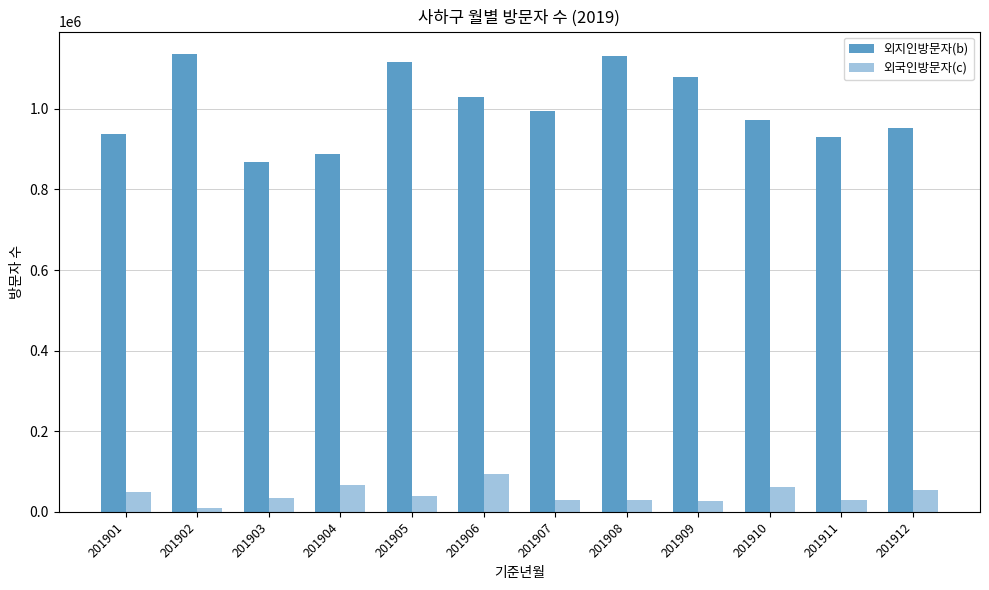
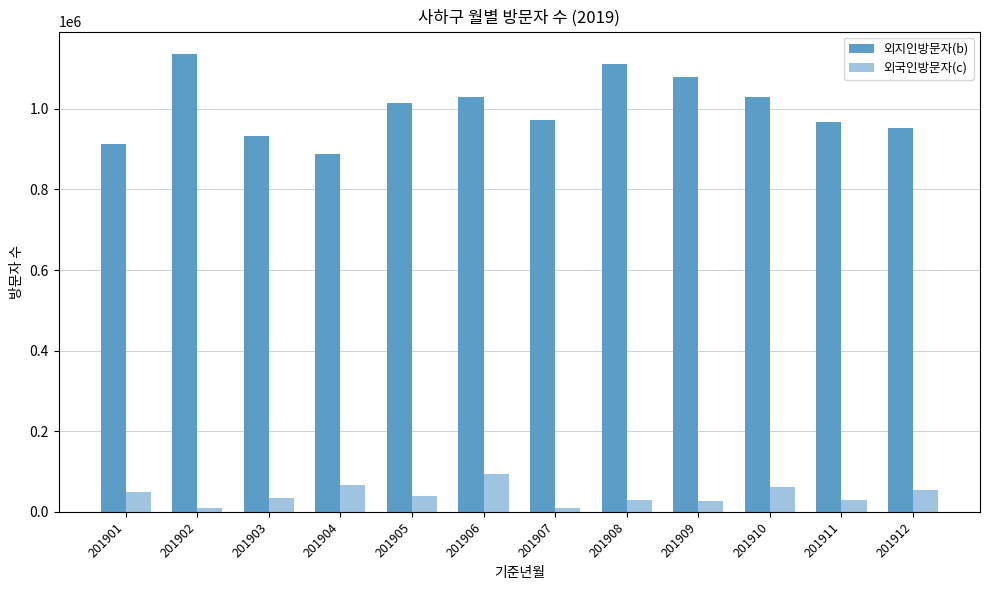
외지인방문자(b), 201901: 940000 -> 910000
외지인방문자(b), 201903: 870000 -> 930000
외지인방문자(b), 201905: 1120000 -> 1020000
외지인방문자(b), 201907: 990000 -> 970000
외국인방문자(c), 201907: 30000 -> 10000
외지인방문자(b), 201908: 1130000 -> 1110000
외지인방문자(b), 201910: 970000 -> 1030000
외지인방문자(b), 201911: 930000 -> 970000
